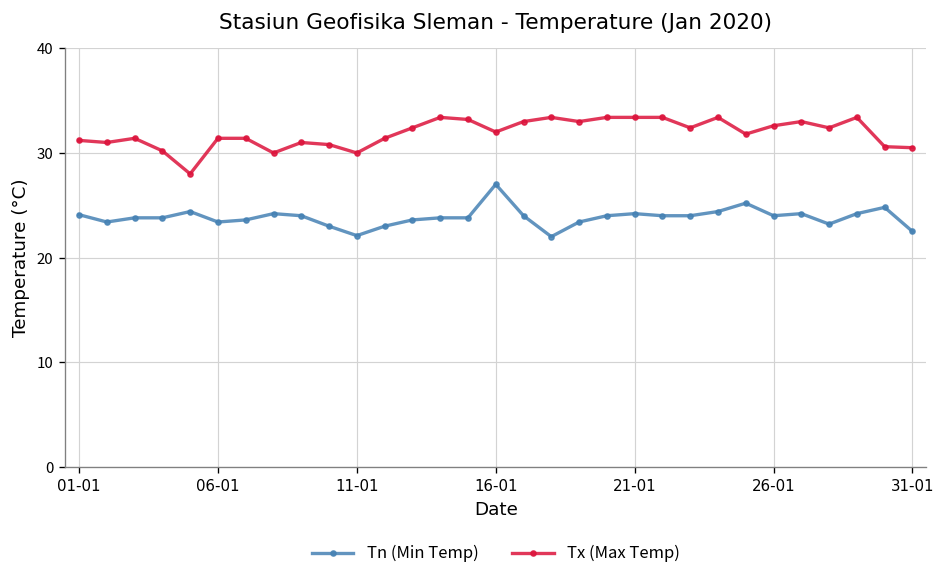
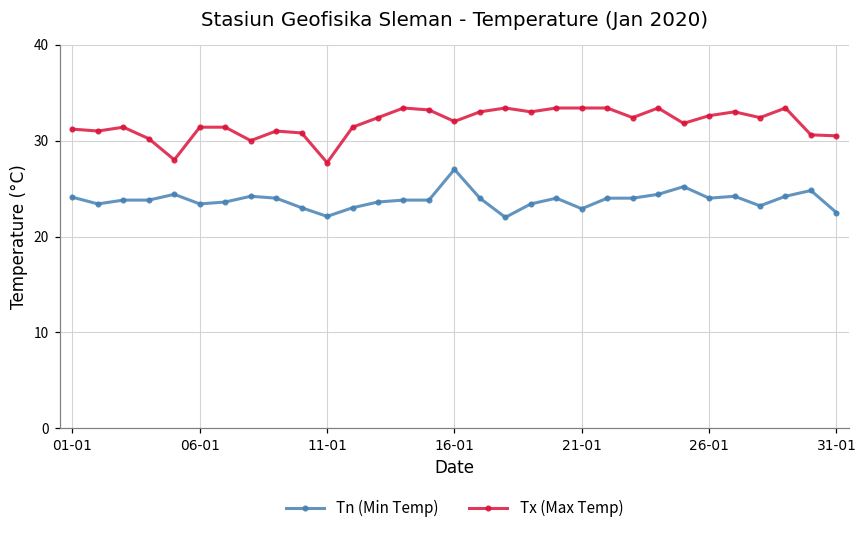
Tx (Max Temp), 11-01: 30 -> 28
Tn (Min Temp), 21-01: 24 -> 23
